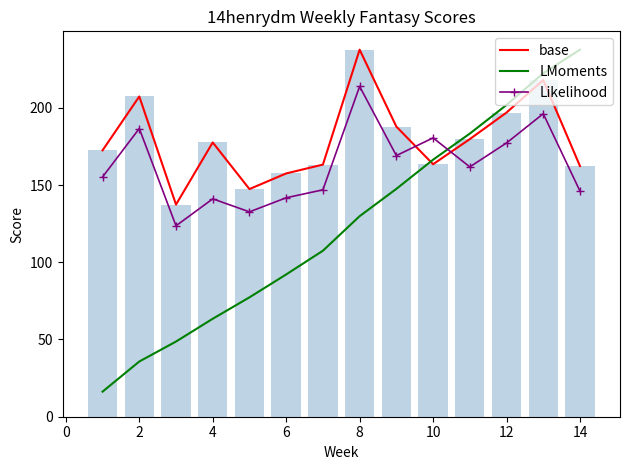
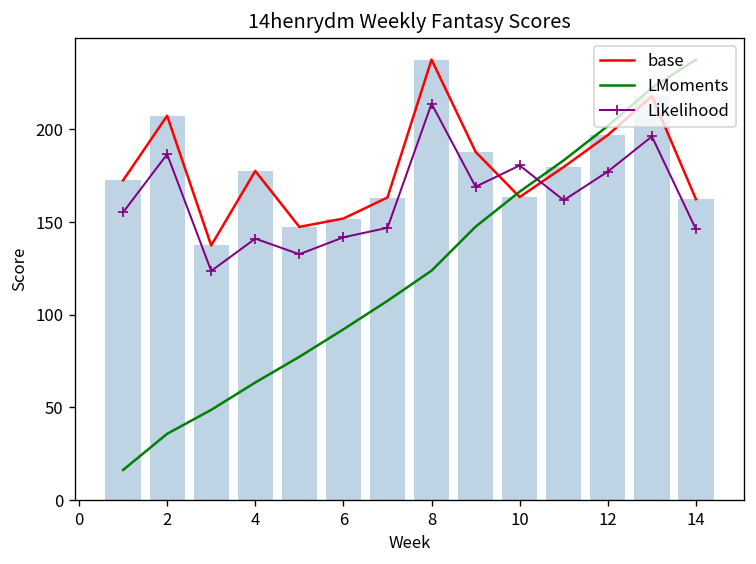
base, 6: 158 -> 152
LMoments, 8: 130 -> 124
